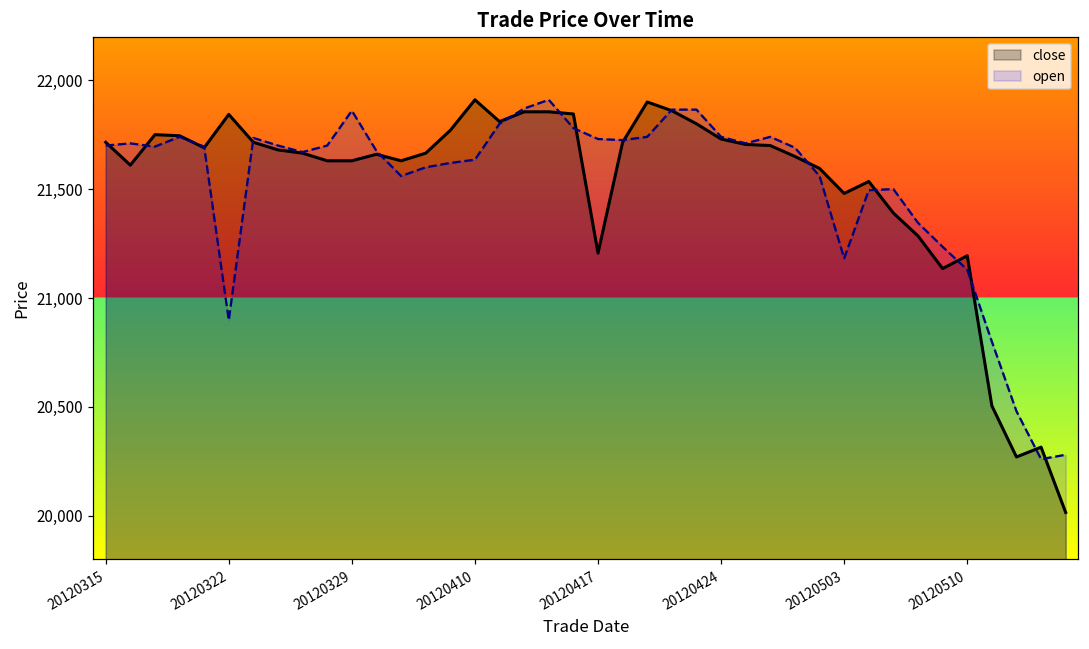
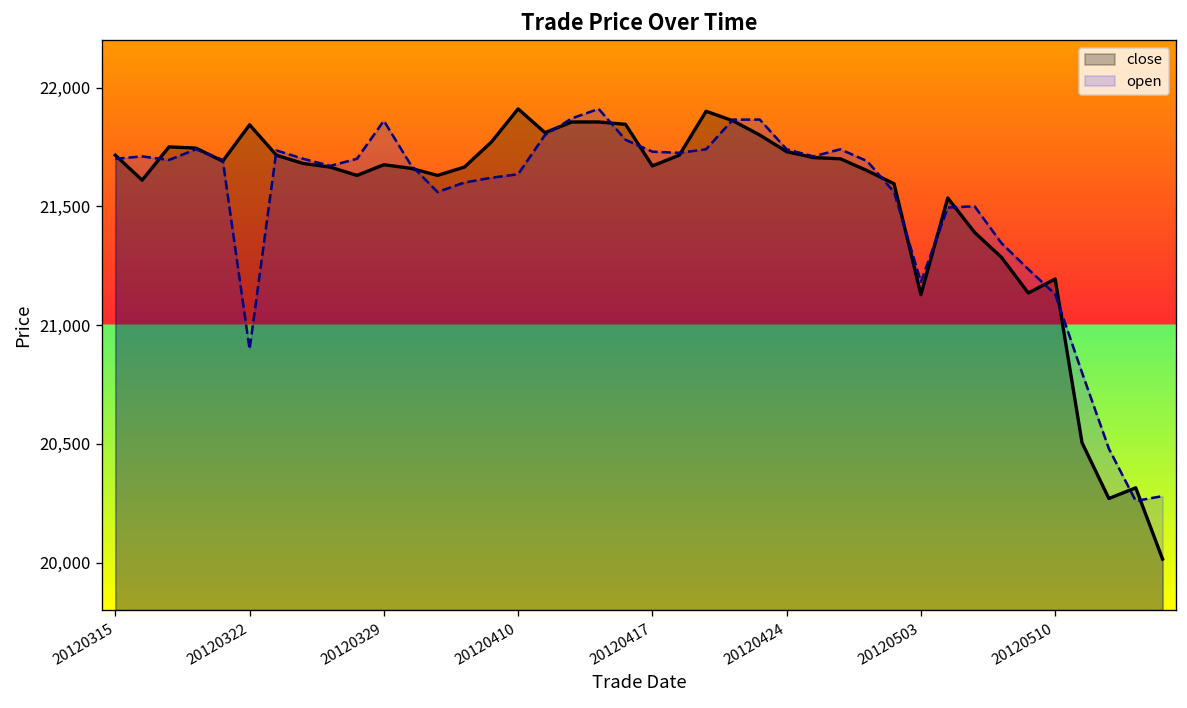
close, 20120329: 21,630 -> 21,680
close, 20120417: 21,210 -> 21,670
close, 20120503: 21,480 -> 21,130
